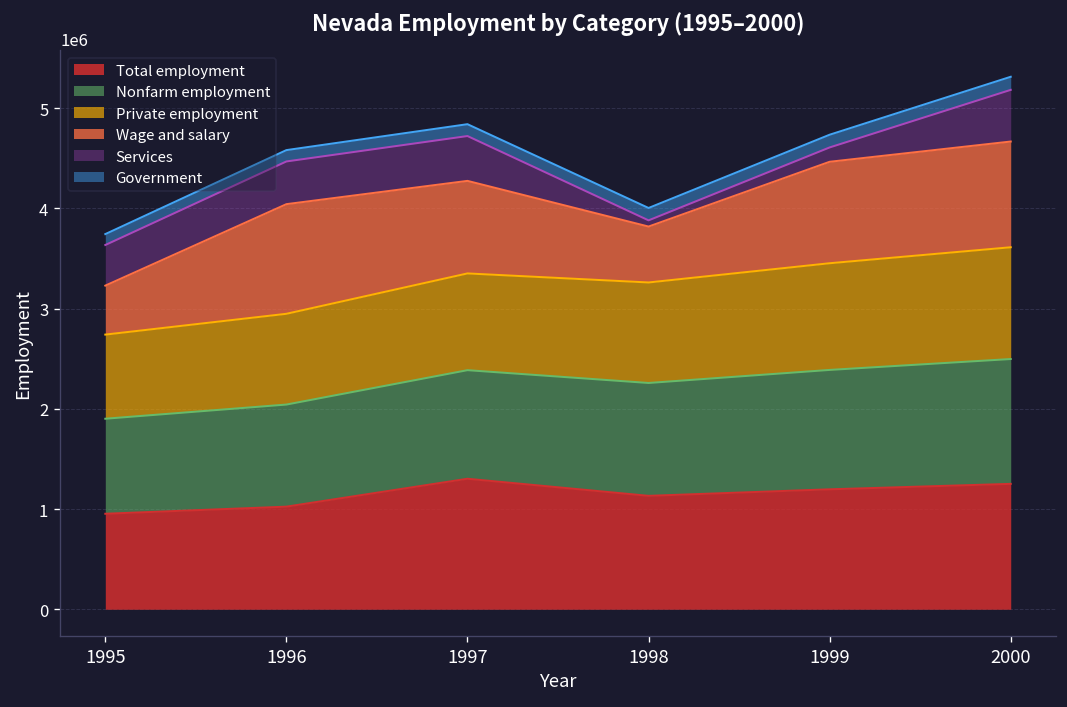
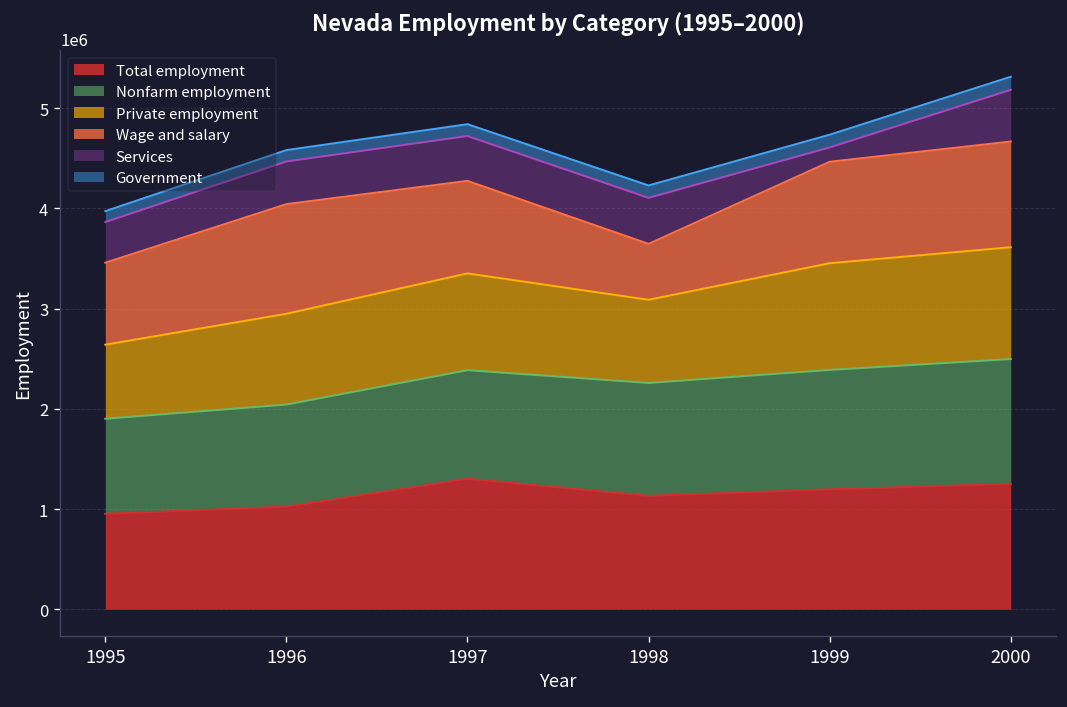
Private employment, 1995: 800000 -> 700000
Wage and salary, 1995: 500000 -> 800000
Private employment, 1998: 1000000 -> 800000
Services, 1998: 100000 -> 500000
